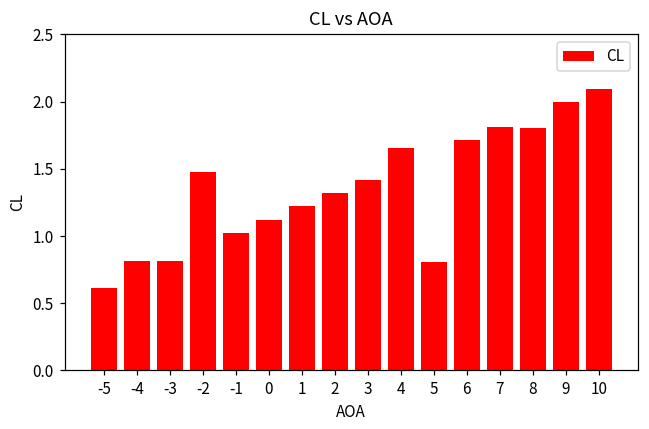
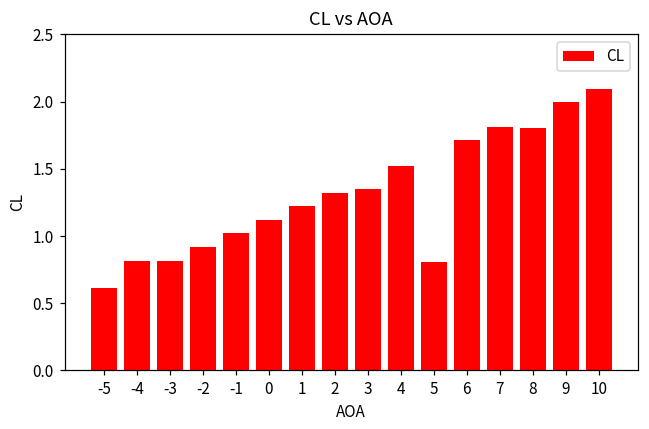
-2: 1.48 -> 0.92
3: 1.42 -> 1.35
4: 1.65 -> 1.52
